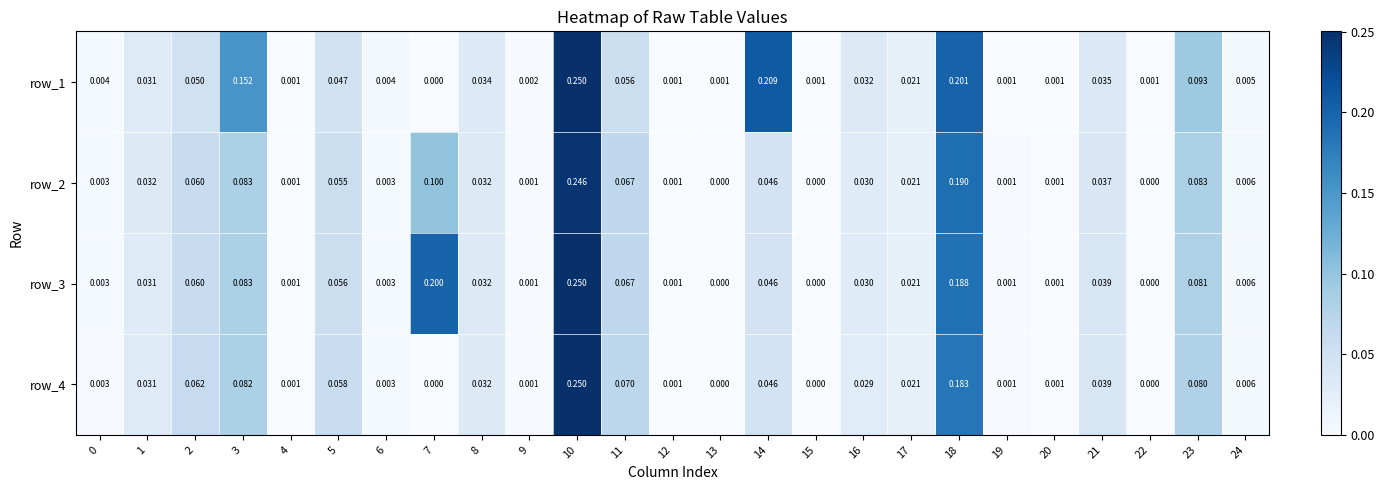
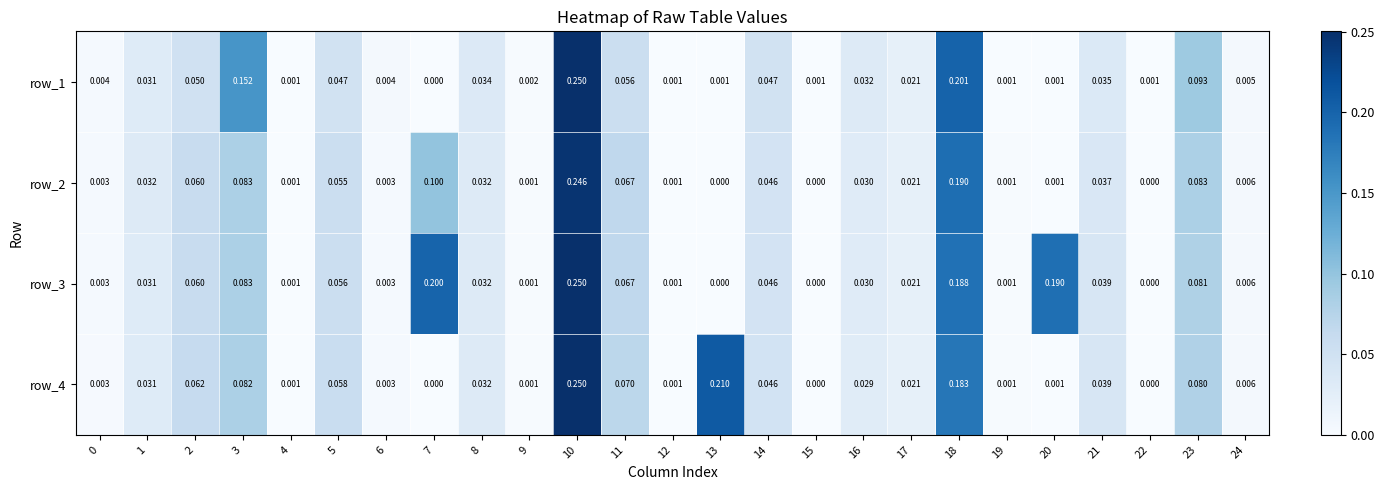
row_1, 14: 0.209 -> 0.047
row_3, 20: 0.001 -> 0.190
row_4, 13: 0.000 -> 0.210
